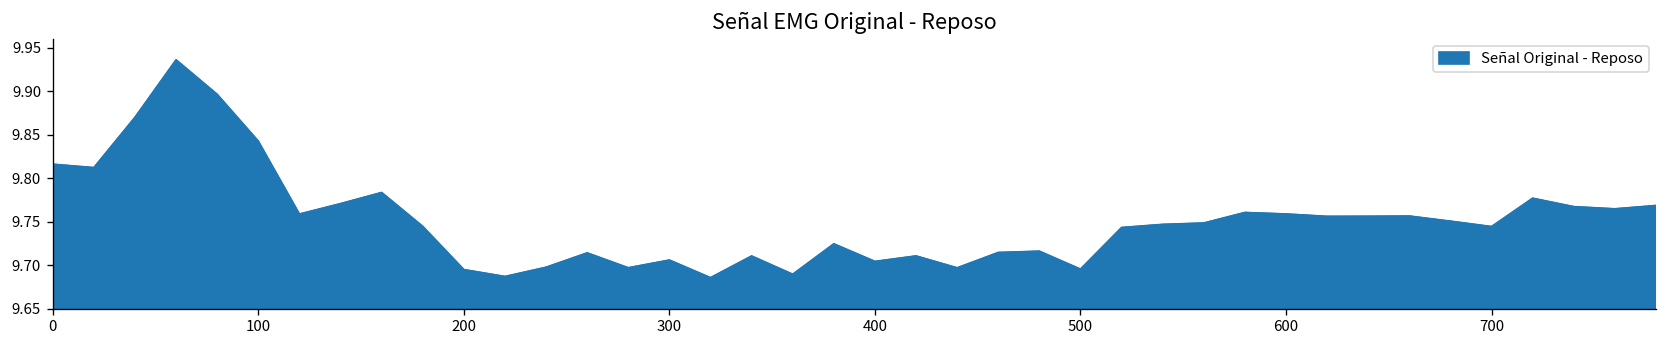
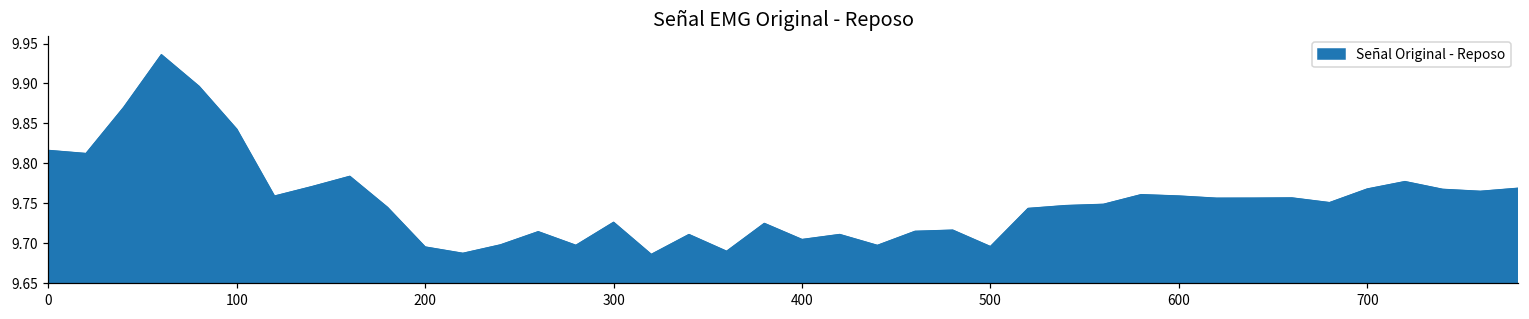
300: 9.71 -> 9.73
700: 9.74 -> 9.77
